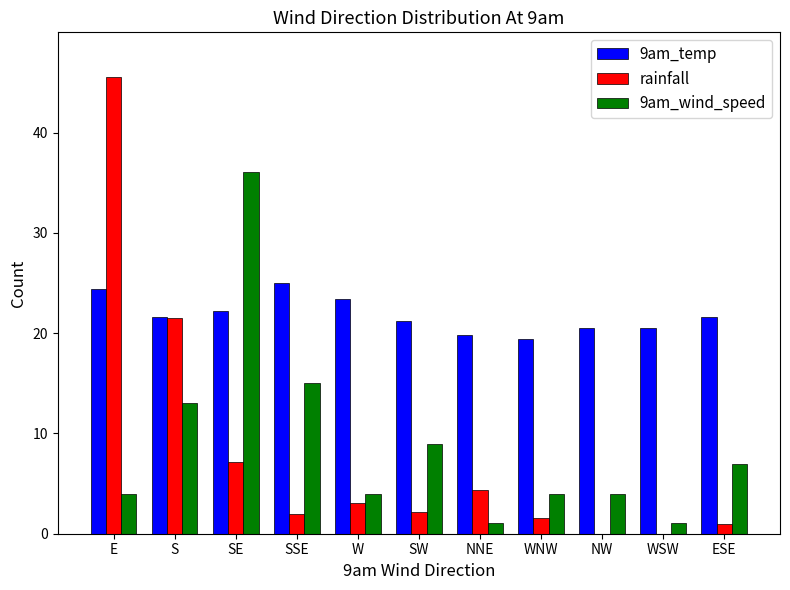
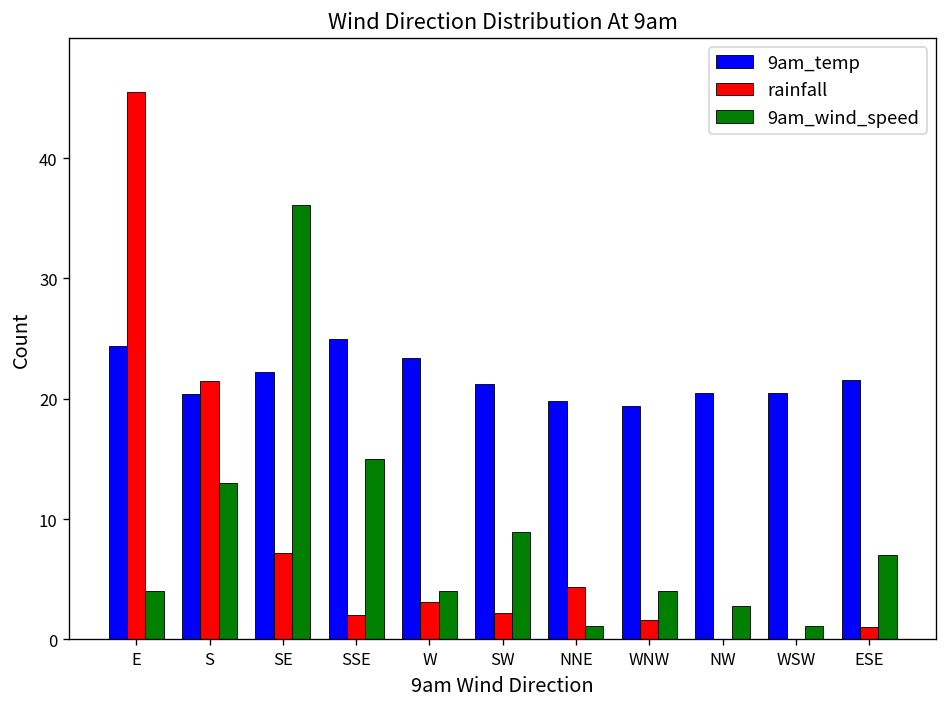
9am_temp, S: 21.6 -> 20.4
9am_wind_speed, NW: 4.0 -> 2.8
